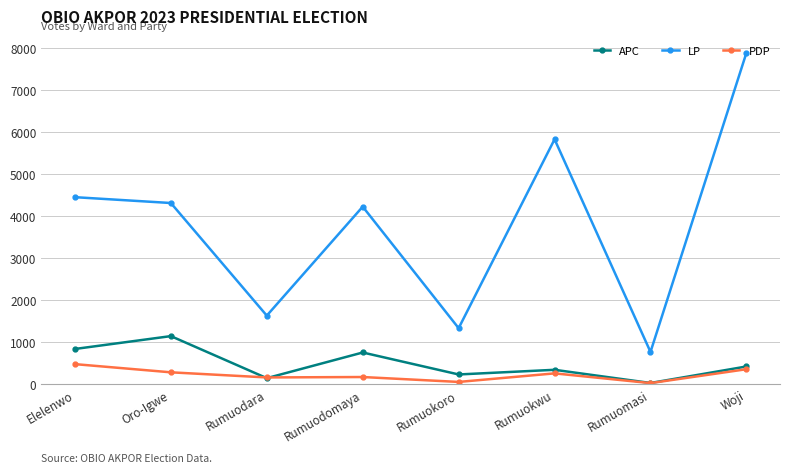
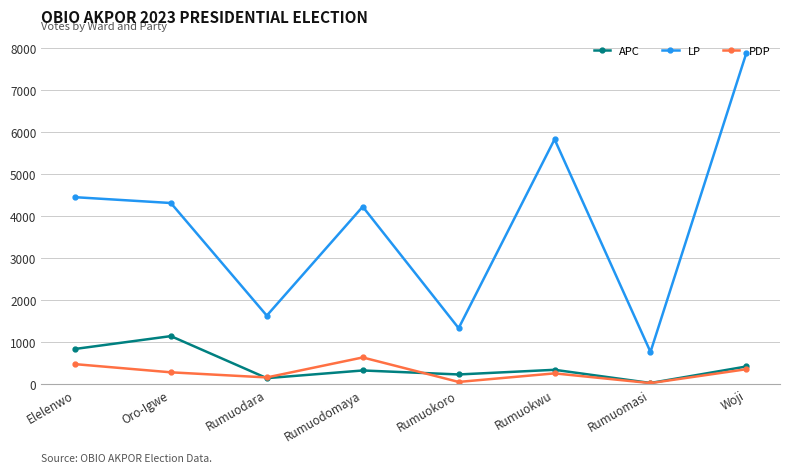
APC, Rumuodomaya: 800 -> 300
PDP, Rumuodomaya: 200 -> 600
